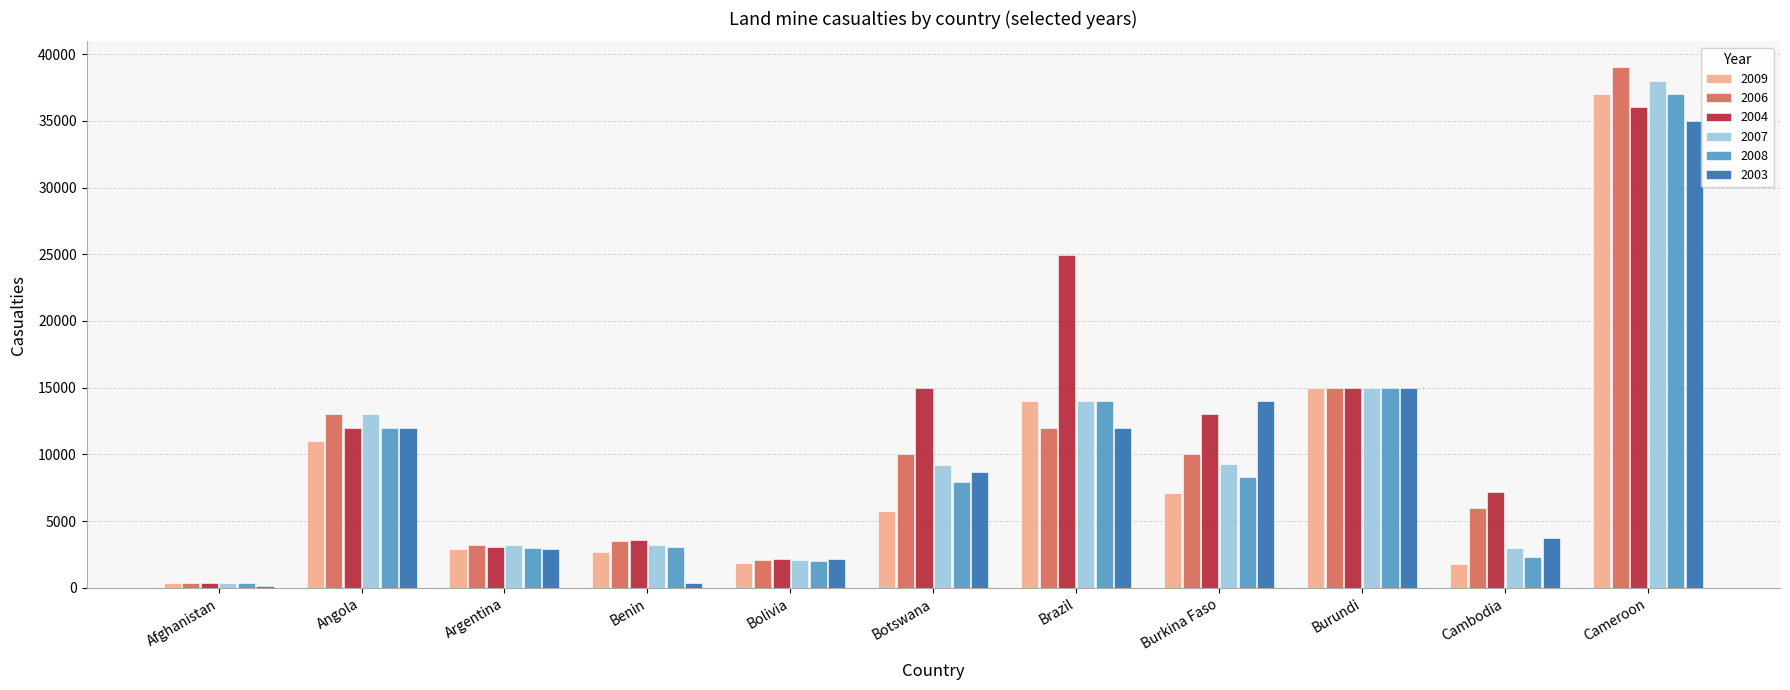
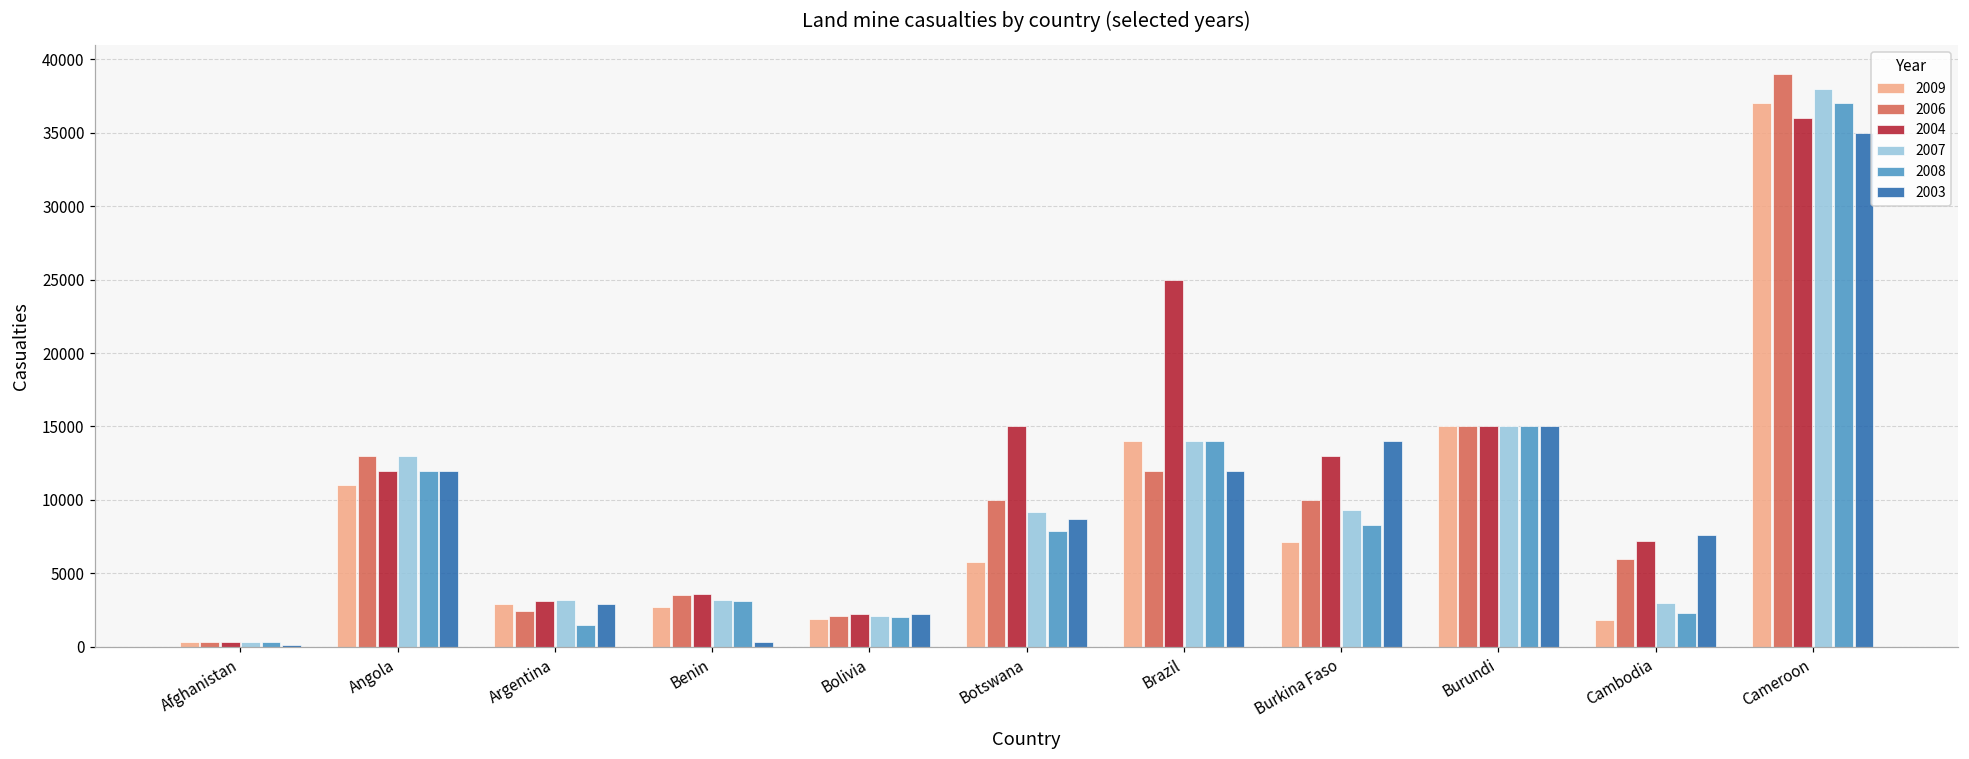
2006, Argentina: 3200 -> 2500
2008, Argentina: 3000 -> 1500
2003, Cambodia: 3800 -> 7600
